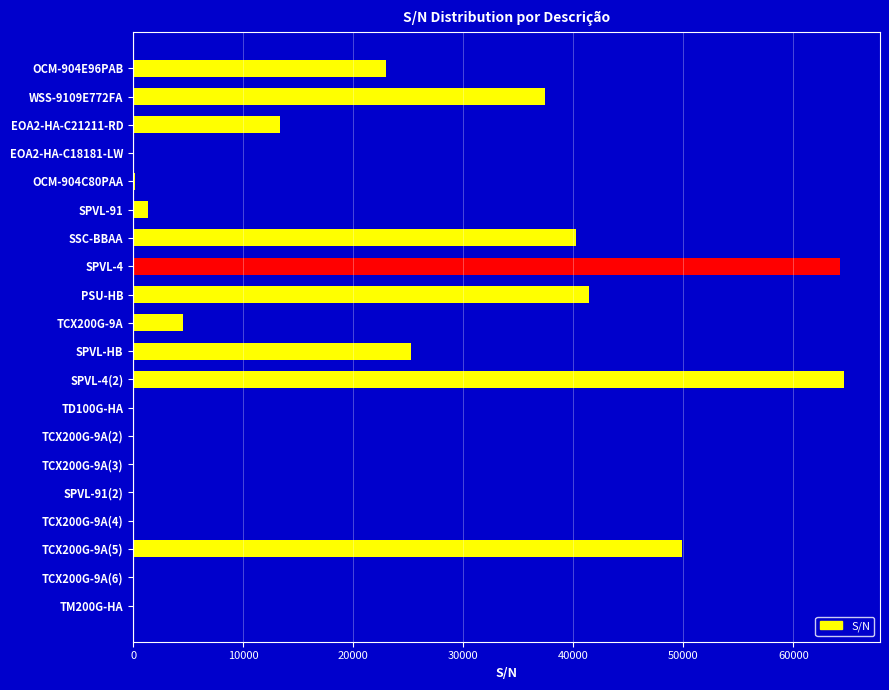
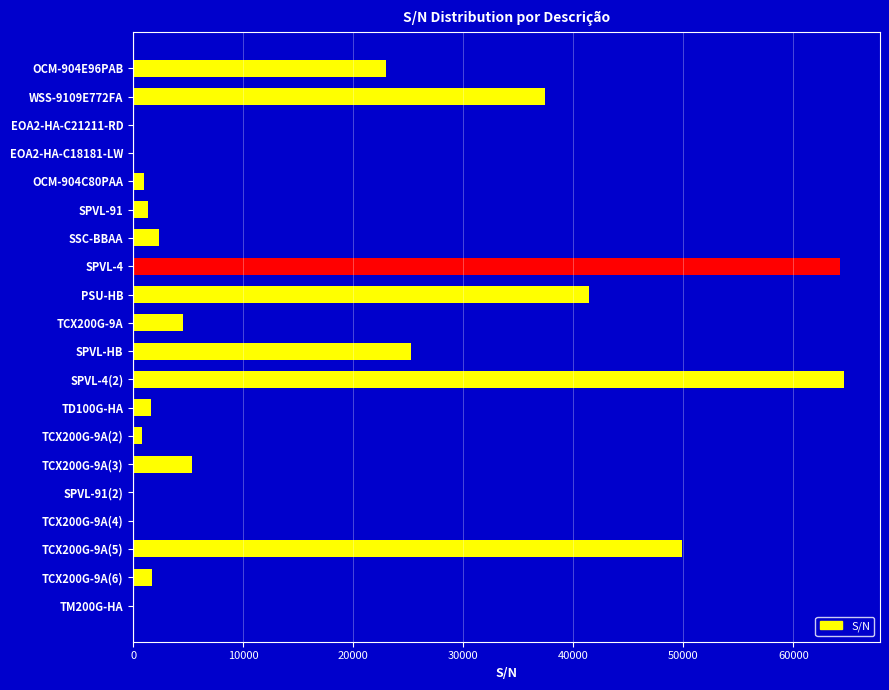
EOA2-HA-C21211-RD: 13400 -> 100
OCM-904C80PAA: 200 -> 1000
SSC-BBAA: 40200 -> 2400
TD100G-HA: 0 -> 1600
TCX200G-9A(2): 0 -> 800
TCX200G-9A(3): 0 -> 5400
TCX200G-9A(6): 100 -> 1700
